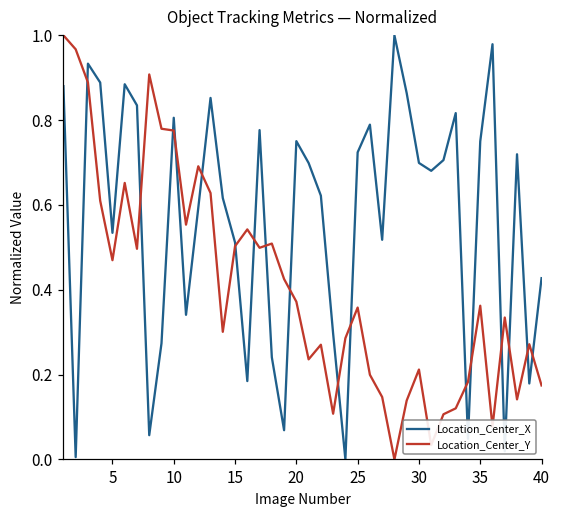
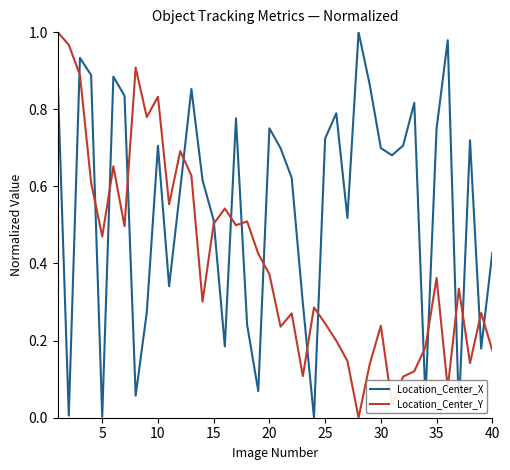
Location_Center_X, 5: 0.53 -> 0.00
Location_Center_X, 10: 0.81 -> 0.71
Location_Center_Y, 10: 0.78 -> 0.83
Location_Center_Y, 25: 0.36 -> 0.24
Location_Center_Y, 30: 0.21 -> 0.24
